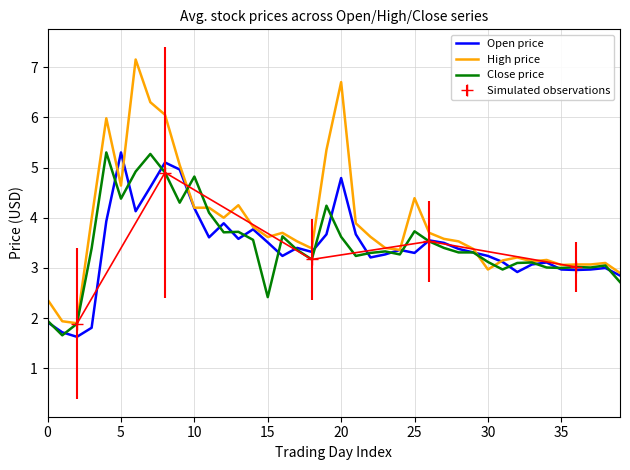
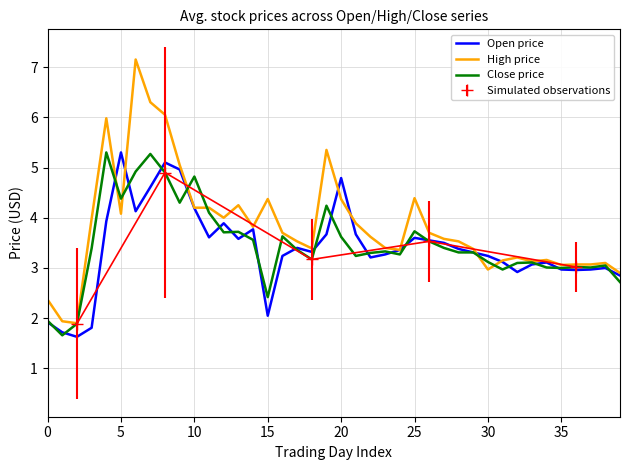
High price, 5: 4.6 -> 4.1
Open price, 15: 3.5 -> 2.1
High price, 15: 3.6 -> 4.4
High price, 20: 6.7 -> 4.4
Open price, 25: 3.3 -> 3.6
